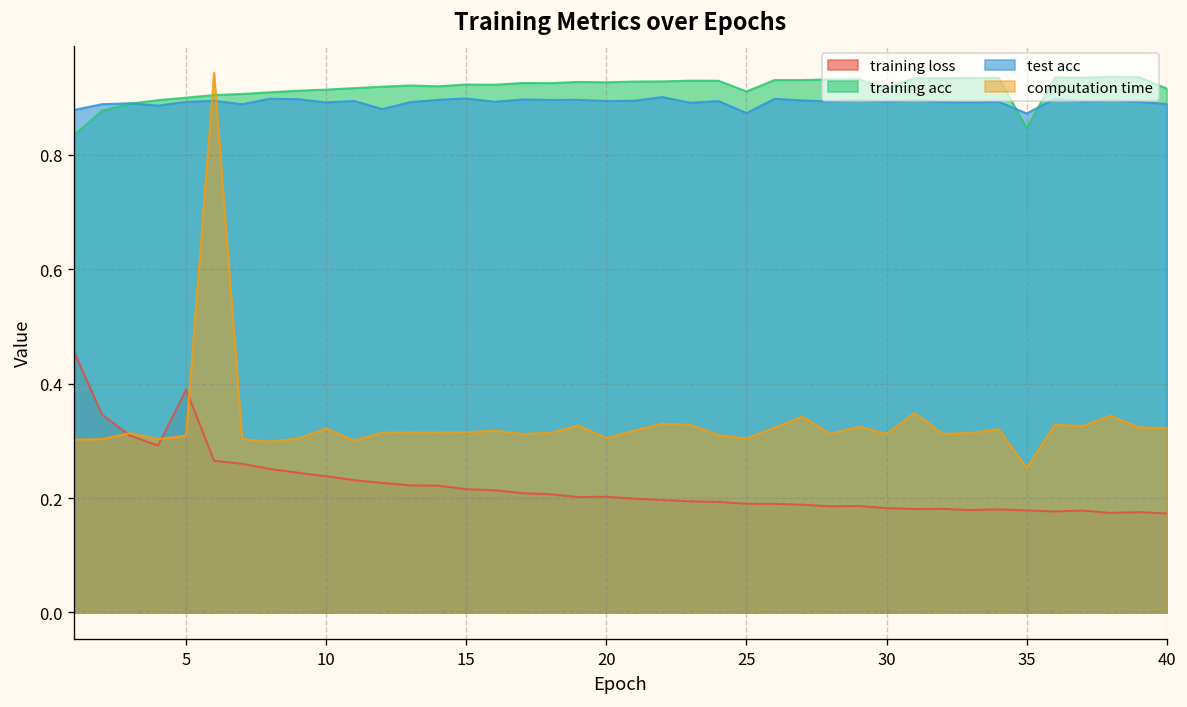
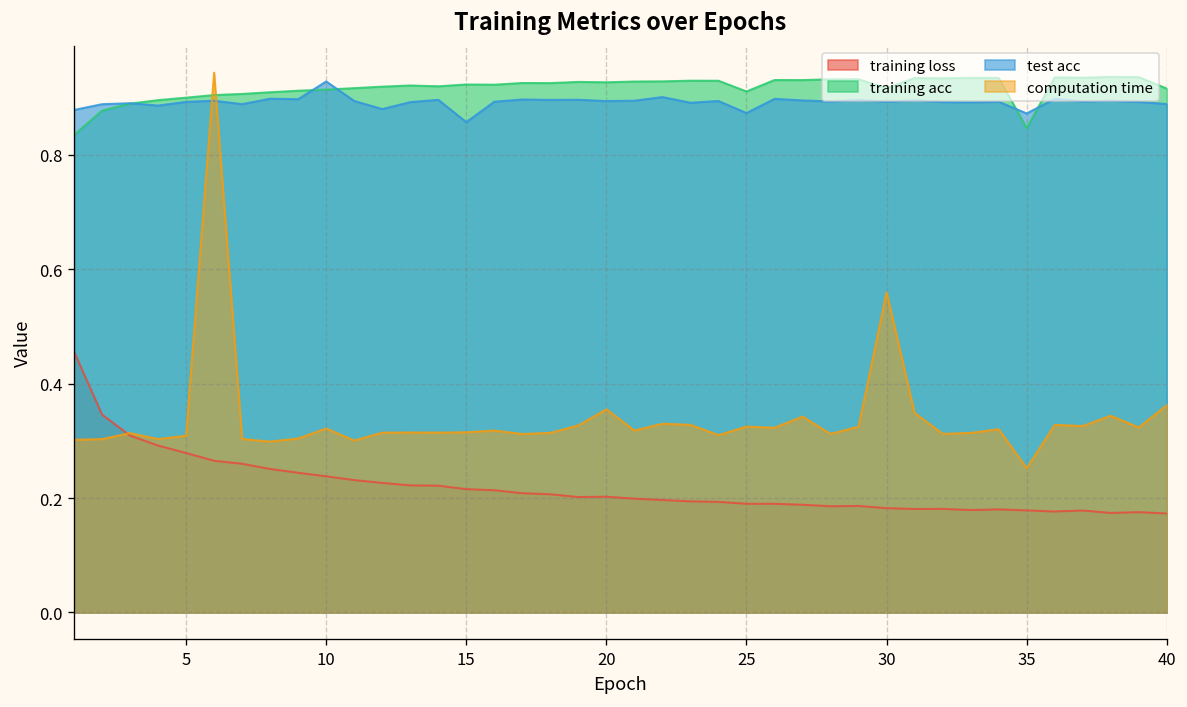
training loss, 5: 0.39 -> 0.28
test acc, 10: 0.89 -> 0.93
test acc, 15: 0.90 -> 0.86
computation time, 20: 0.30 -> 0.36
computation time, 25: 0.30 -> 0.33
computation time, 30: 0.31 -> 0.56
computation time, 40: 0.32 -> 0.36
